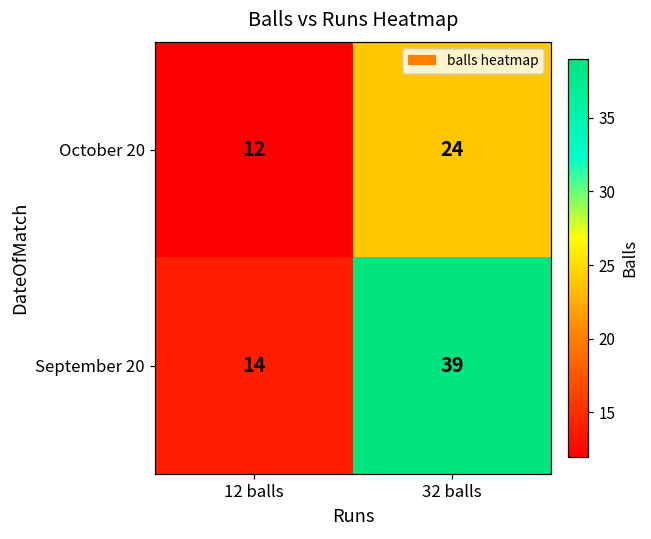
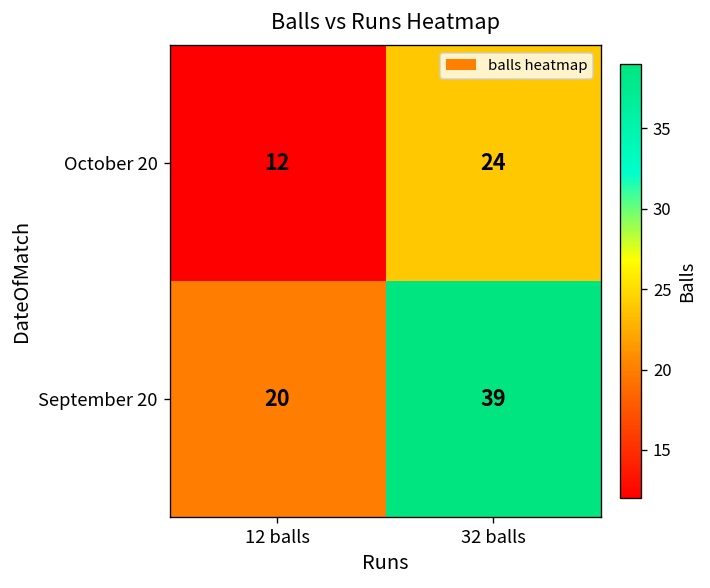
September 20, 12 balls: 14 -> 20
